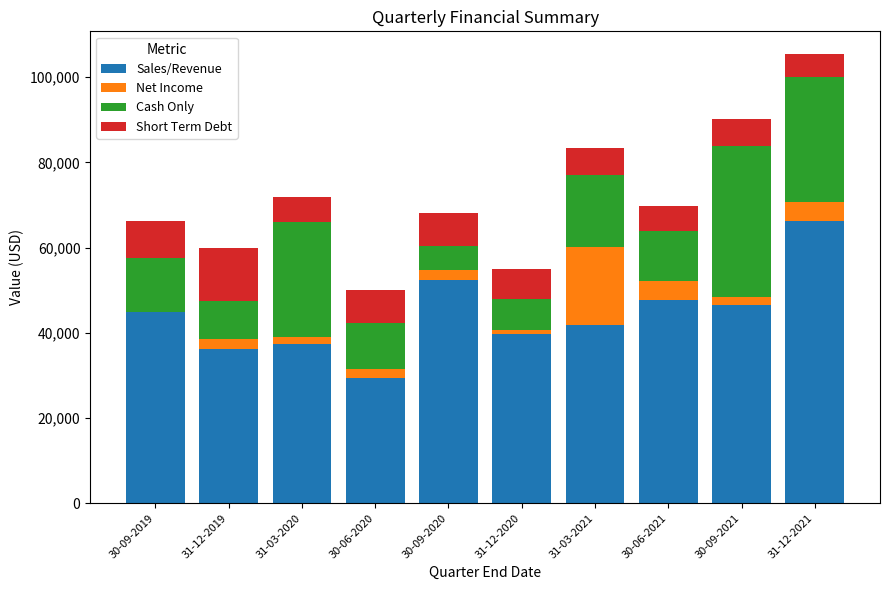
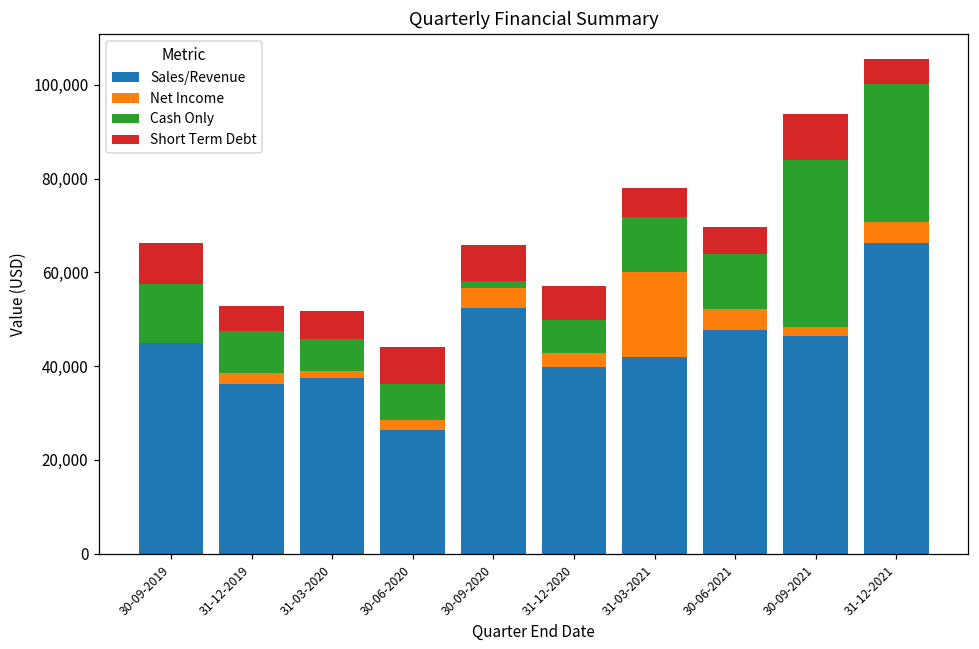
Short Term Debt, 31-12-2019: 12,000 -> 5,000
Cash Only, 31-03-2020: 27,000 -> 7,000
Sales/Revenue, 30-06-2020: 29,000 -> 26,000
Cash Only, 30-06-2020: 11,000 -> 8,000
Net Income, 30-09-2020: 2,000 -> 4,000
Cash Only, 30-09-2020: 6,000 -> 1,000
Net Income, 31-12-2020: 1,000 -> 3,000
Cash Only, 31-03-2021: 17,000 -> 12,000
Short Term Debt, 30-09-2021: 6,000 -> 10,000
